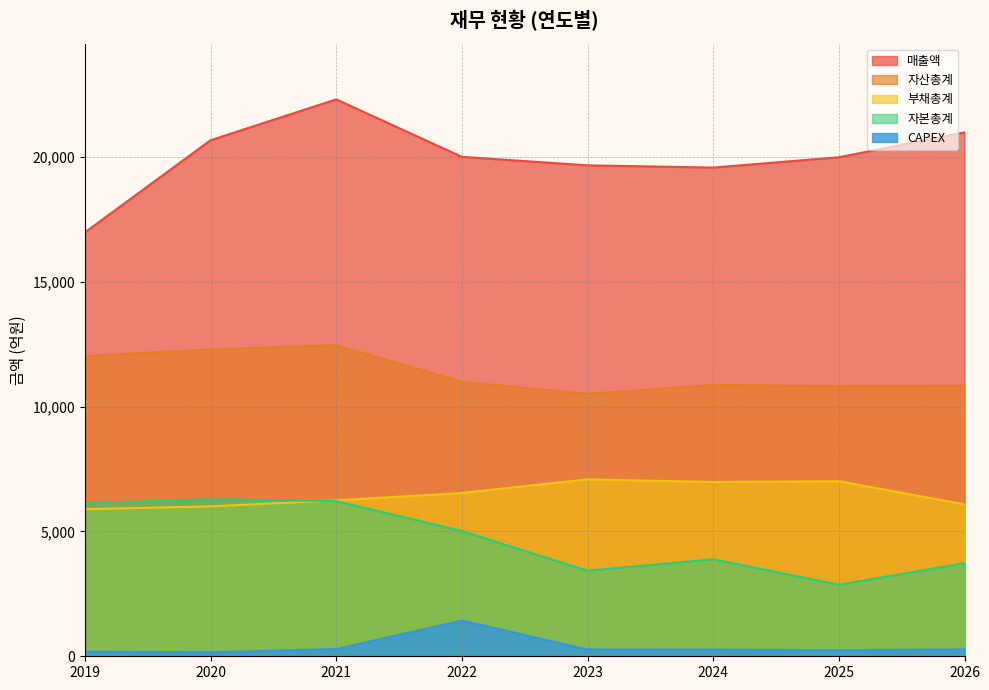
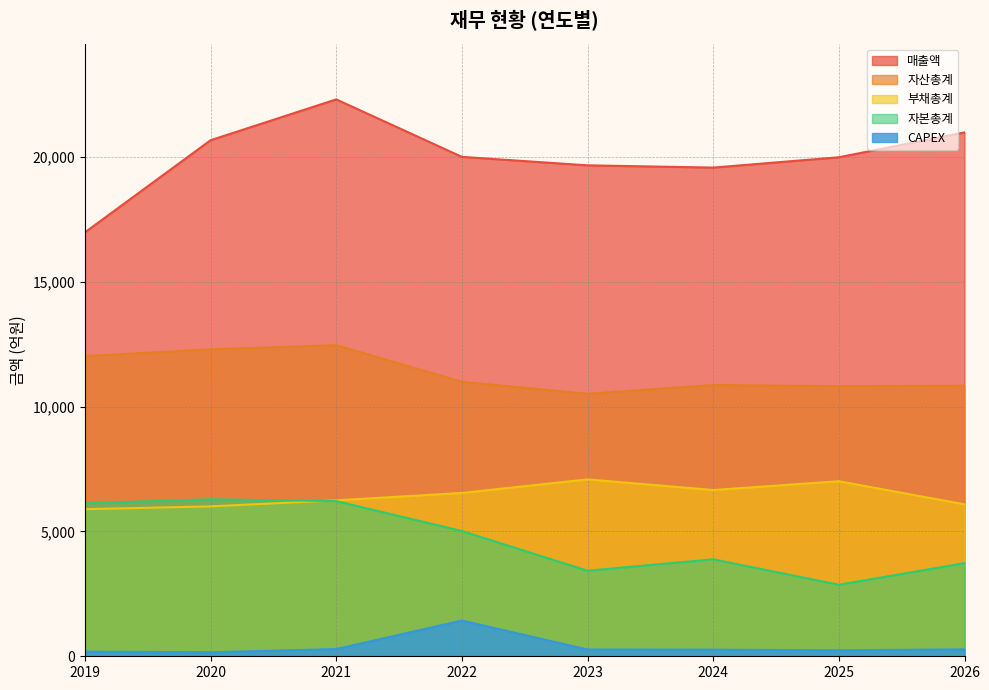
부채총계, 2024: 7,000 -> 6,700
